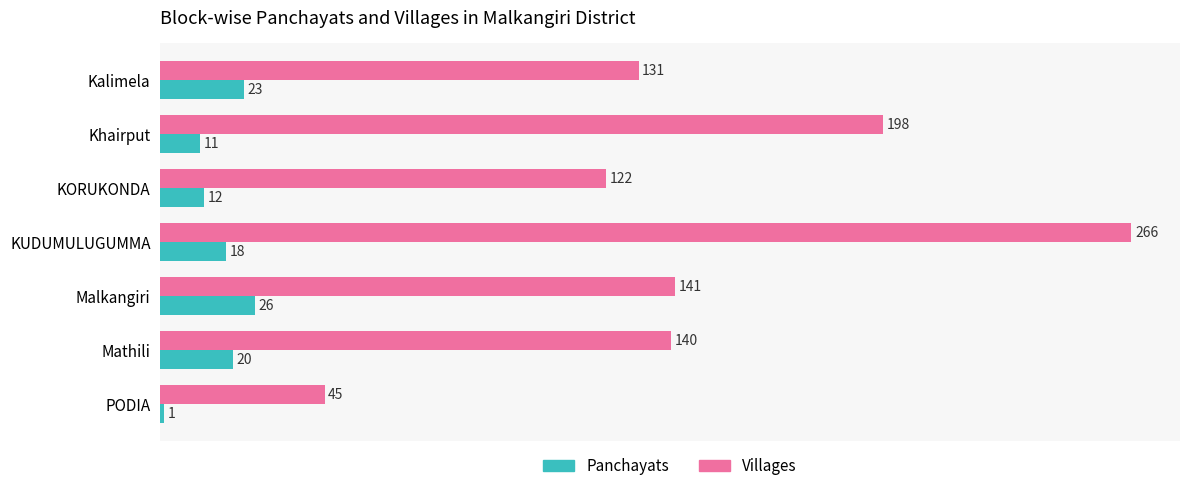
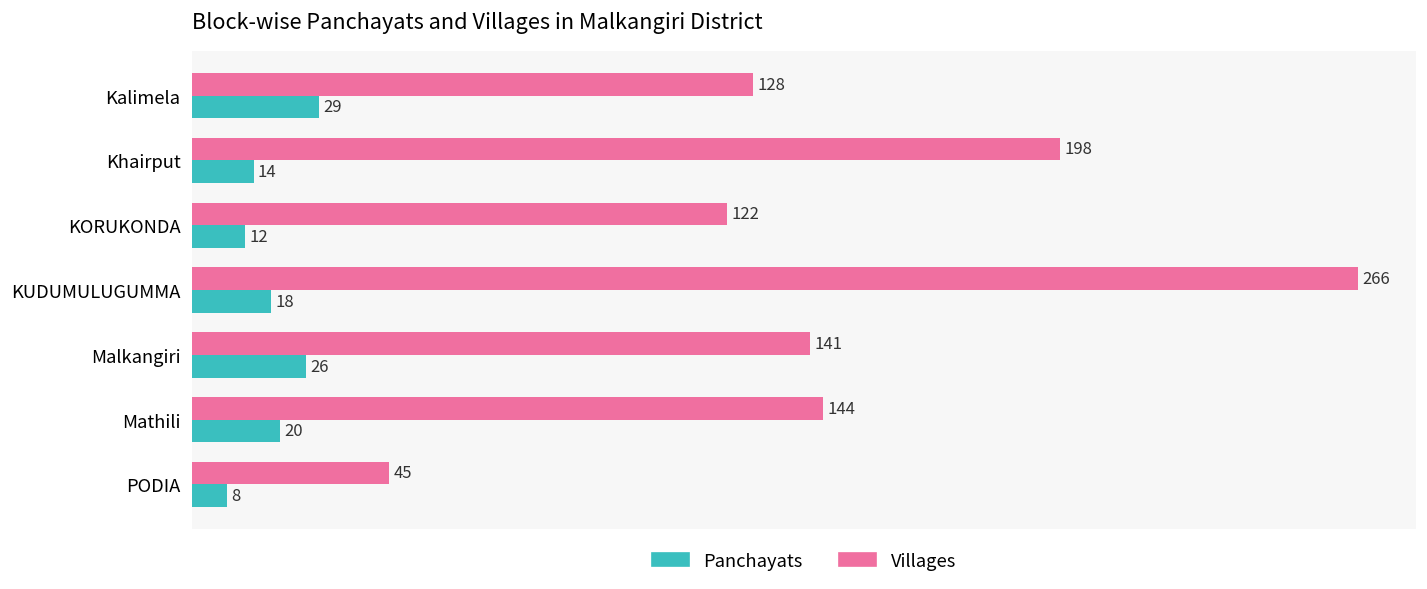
Villages, Kalimela: 131 -> 128
Panchayats, Kalimela: 23 -> 29
Panchayats, Khairput: 11 -> 14
Villages, Mathili: 140 -> 144
Panchayats, PODIA: 1 -> 8
